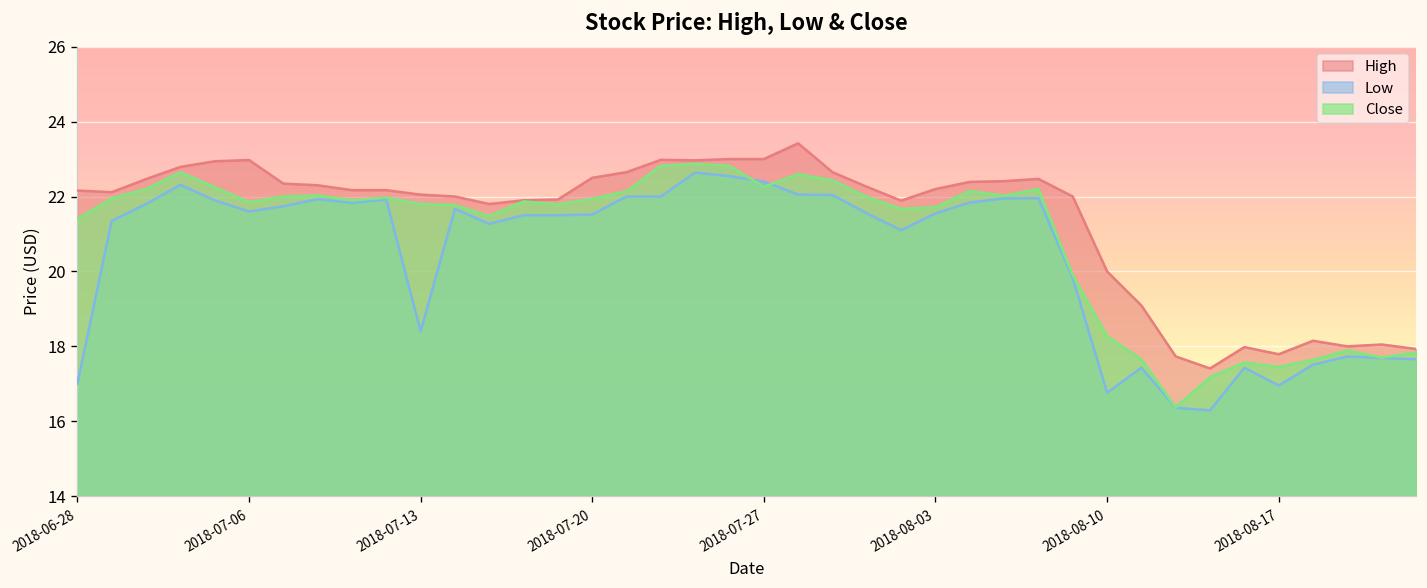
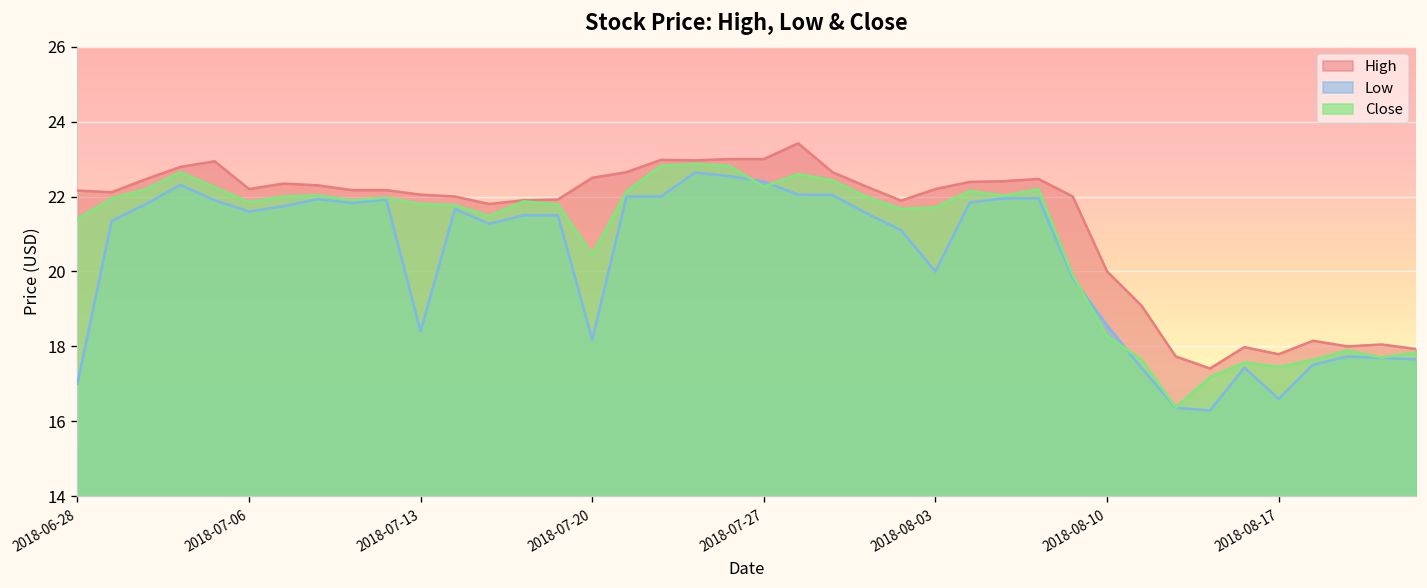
High, 2018-07-06: 23.0 -> 22.2
Low, 2018-07-20: 21.5 -> 18.2
Close, 2018-07-20: 21.9 -> 20.4
Low, 2018-08-03: 21.5 -> 20.0
Low, 2018-08-10: 16.8 -> 18.6
Low, 2018-08-17: 17.0 -> 16.6
